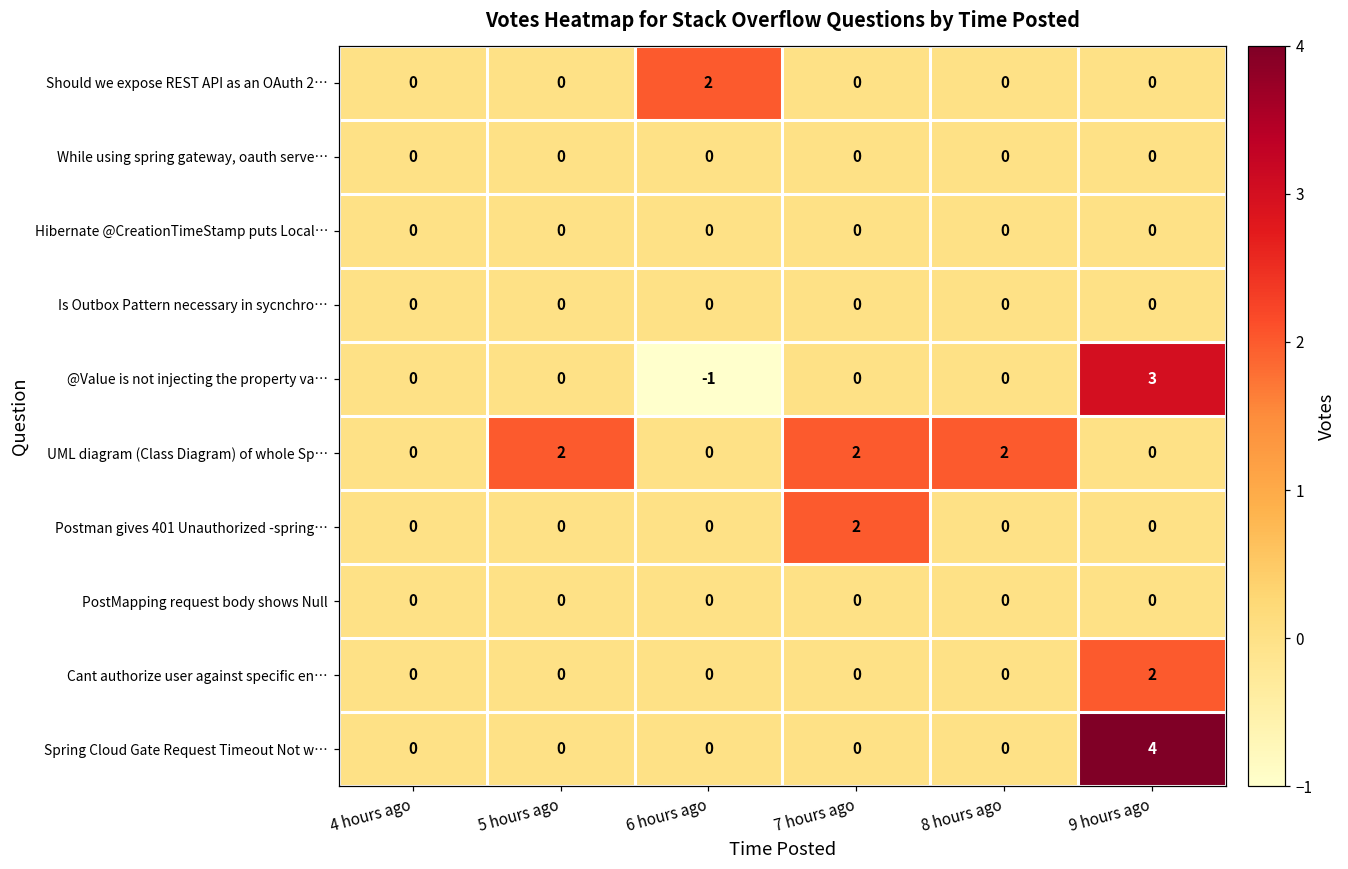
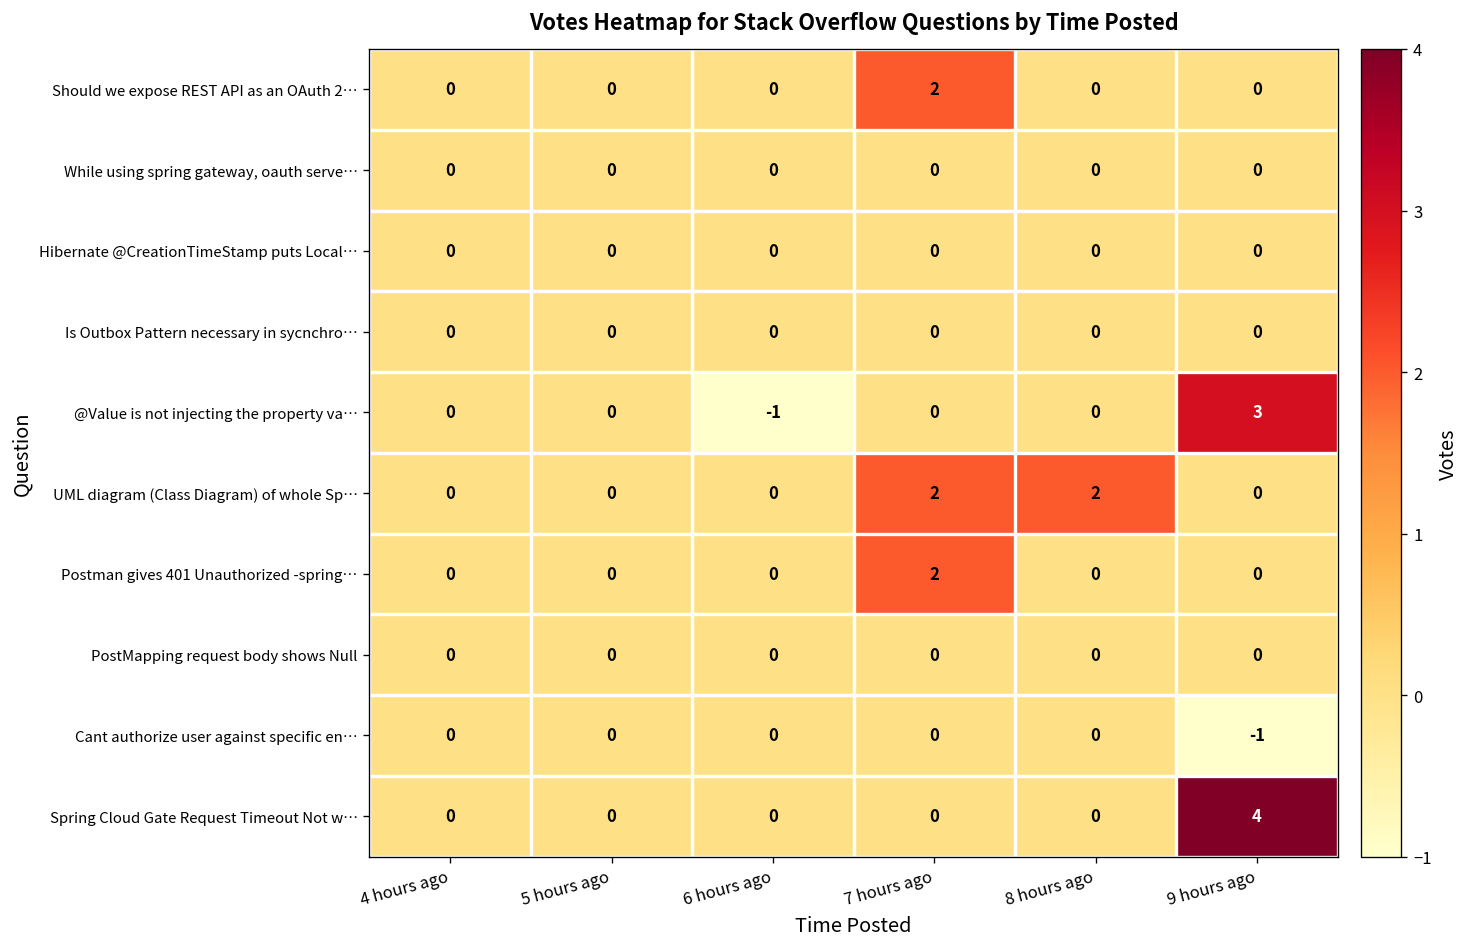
Should we expose REST API as an OAuth 2…, 6 hours ago: 2 -> 0
Should we expose REST API as an OAuth 2…, 7 hours ago: 0 -> 2
UML diagram (Class Diagram) of whole Sp…, 5 hours ago: 2 -> 0
Cant authorize user against specific en…, 9 hours ago: 2 -> -1
